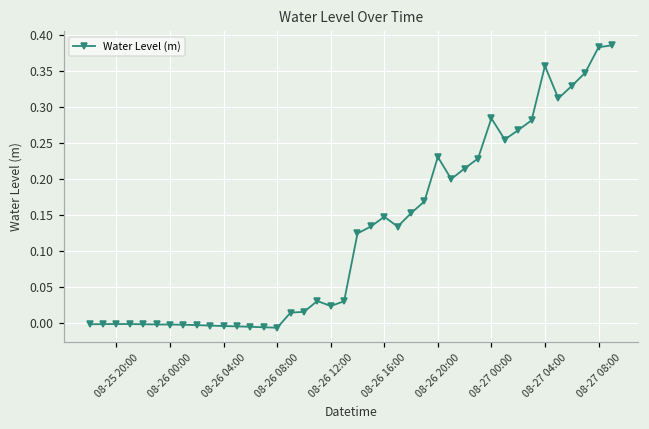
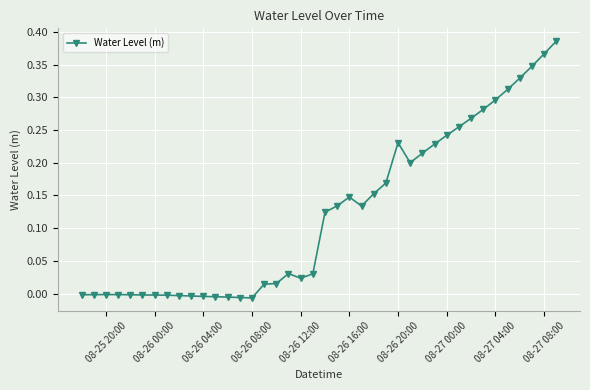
08-27 00:00: 0.28 -> 0.24
08-27 04:00: 0.36 -> 0.30
08-27 08:00: 0.38 -> 0.37
